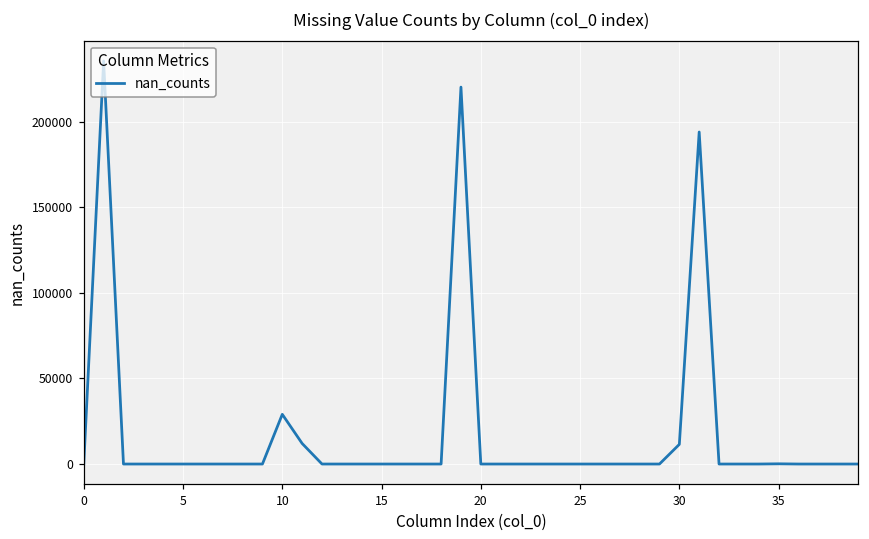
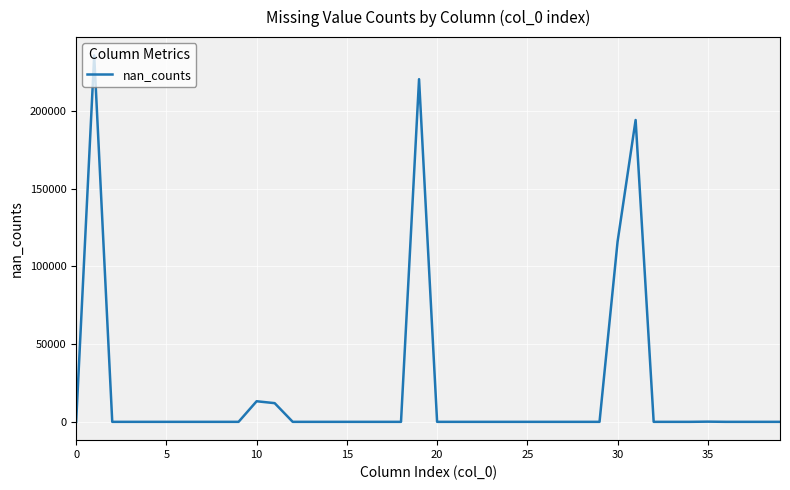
10: 29000 -> 13000
30: 11000 -> 116000
